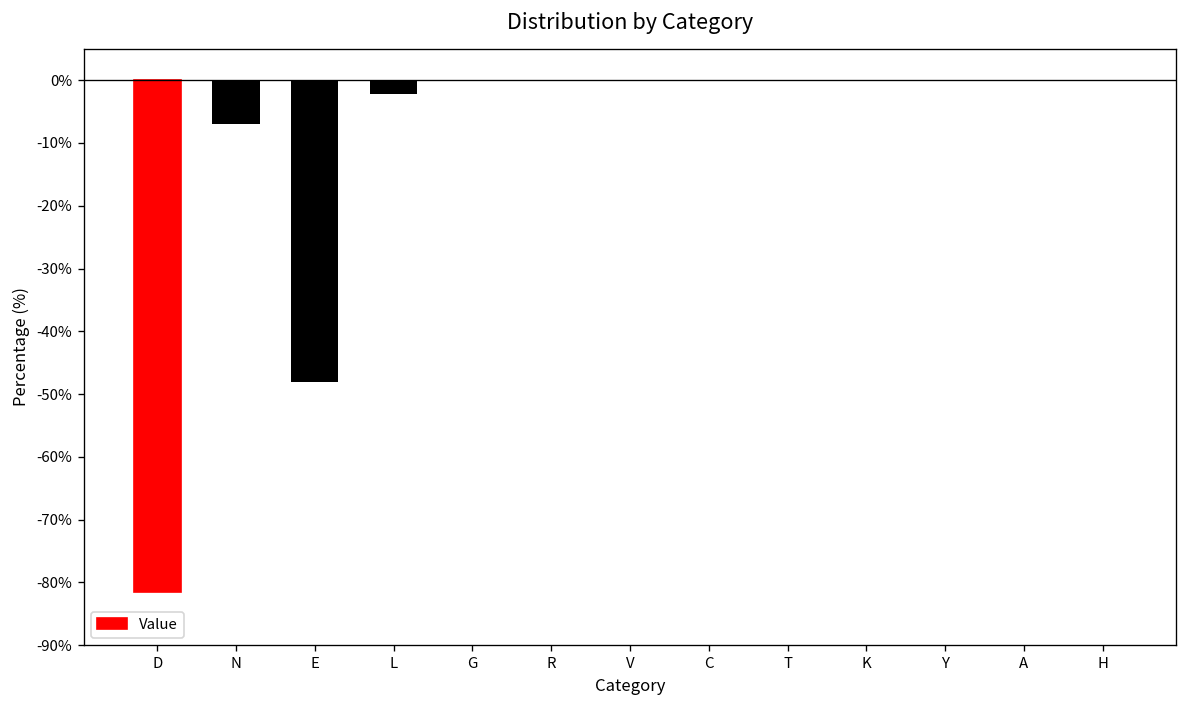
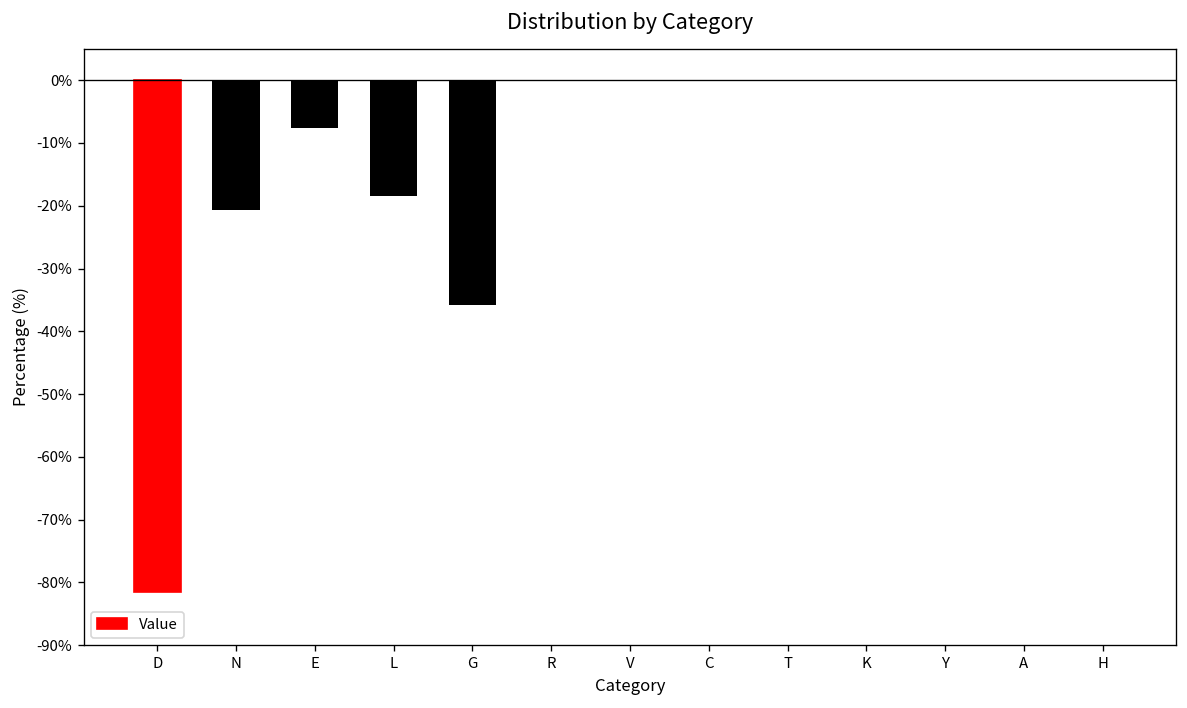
N: -7% -> -21%
E: -48% -> -8%
L: -2% -> -19%
G: 0% -> -36%
